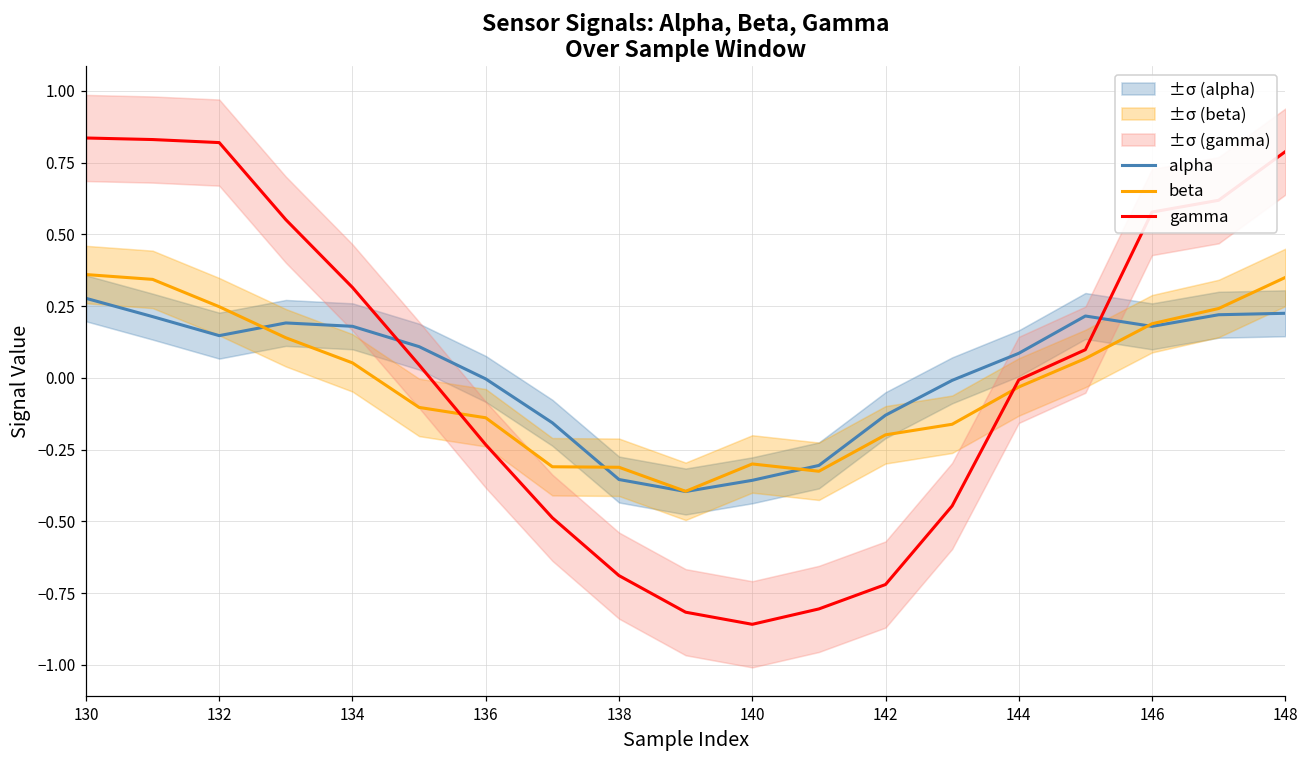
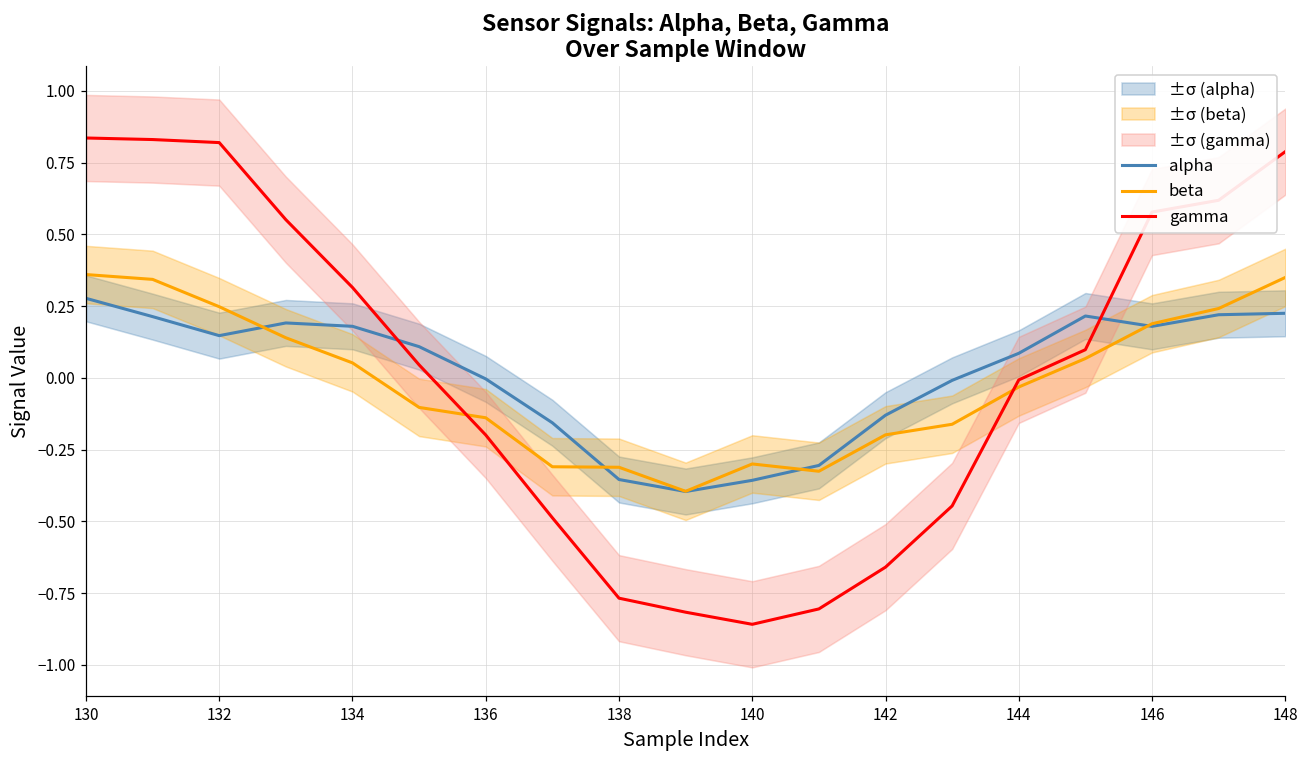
gamma, 136: -0.23 -> -0.20
gamma, 138: -0.69 -> -0.77
gamma, 142: -0.72 -> -0.66
